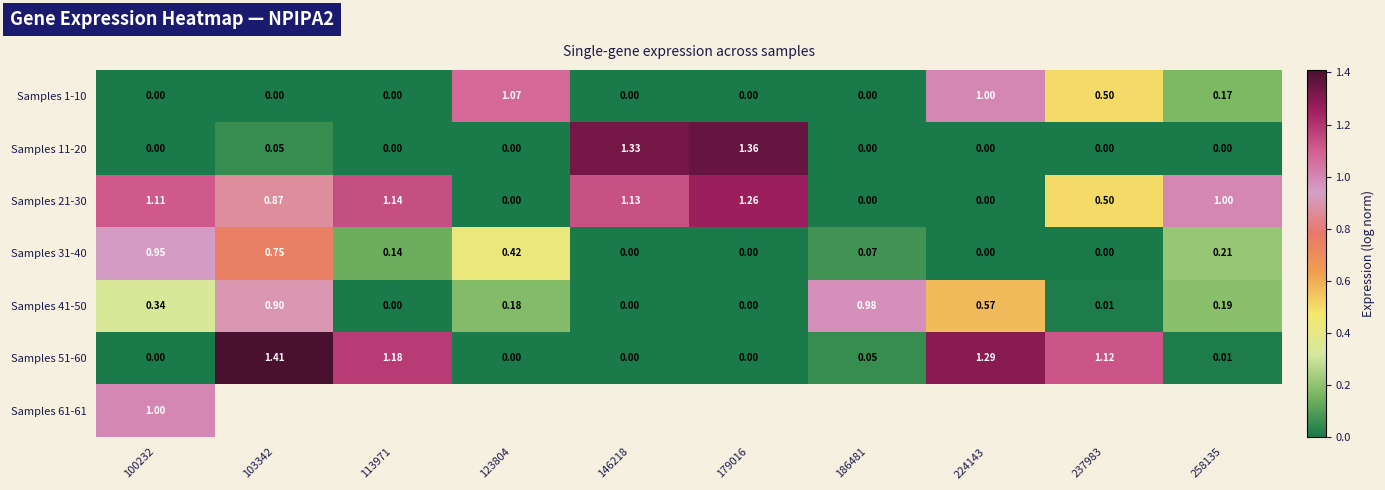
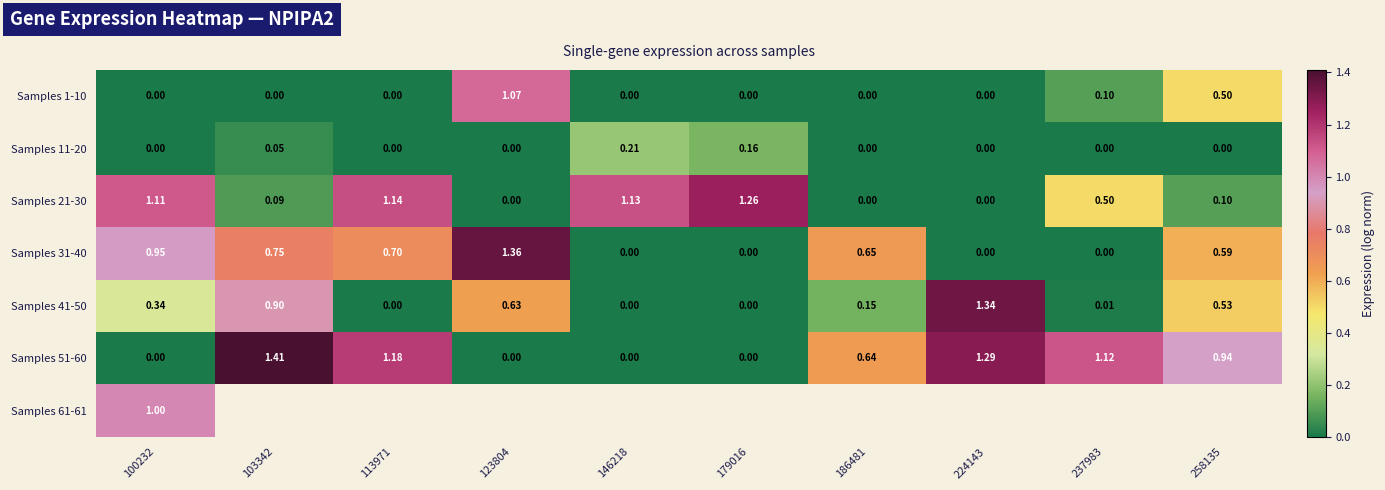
Samples 1-10, 224143: 1.00 -> 0.00
Samples 1-10, 237983: 0.50 -> 0.10
Samples 1-10, 258135: 0.17 -> 0.50
Samples 11-20, 146218: 1.33 -> 0.21
Samples 11-20, 179016: 1.36 -> 0.16
Samples 21-30, 103342: 0.87 -> 0.09
Samples 21-30, 258135: 1.00 -> 0.10
Samples 31-40, 113971: 0.14 -> 0.70
Samples 31-40, 123804: 0.42 -> 1.36
Samples 31-40, 186481: 0.07 -> 0.65
Samples 31-40, 258135: 0.21 -> 0.59
Samples 41-50, 123804: 0.18 -> 0.63
Samples 41-50, 186481: 0.98 -> 0.15
Samples 41-50, 224143: 0.57 -> 1.34
Samples 41-50, 258135: 0.19 -> 0.53
Samples 51-60, 186481: 0.05 -> 0.64
Samples 51-60, 258135: 0.01 -> 0.94
